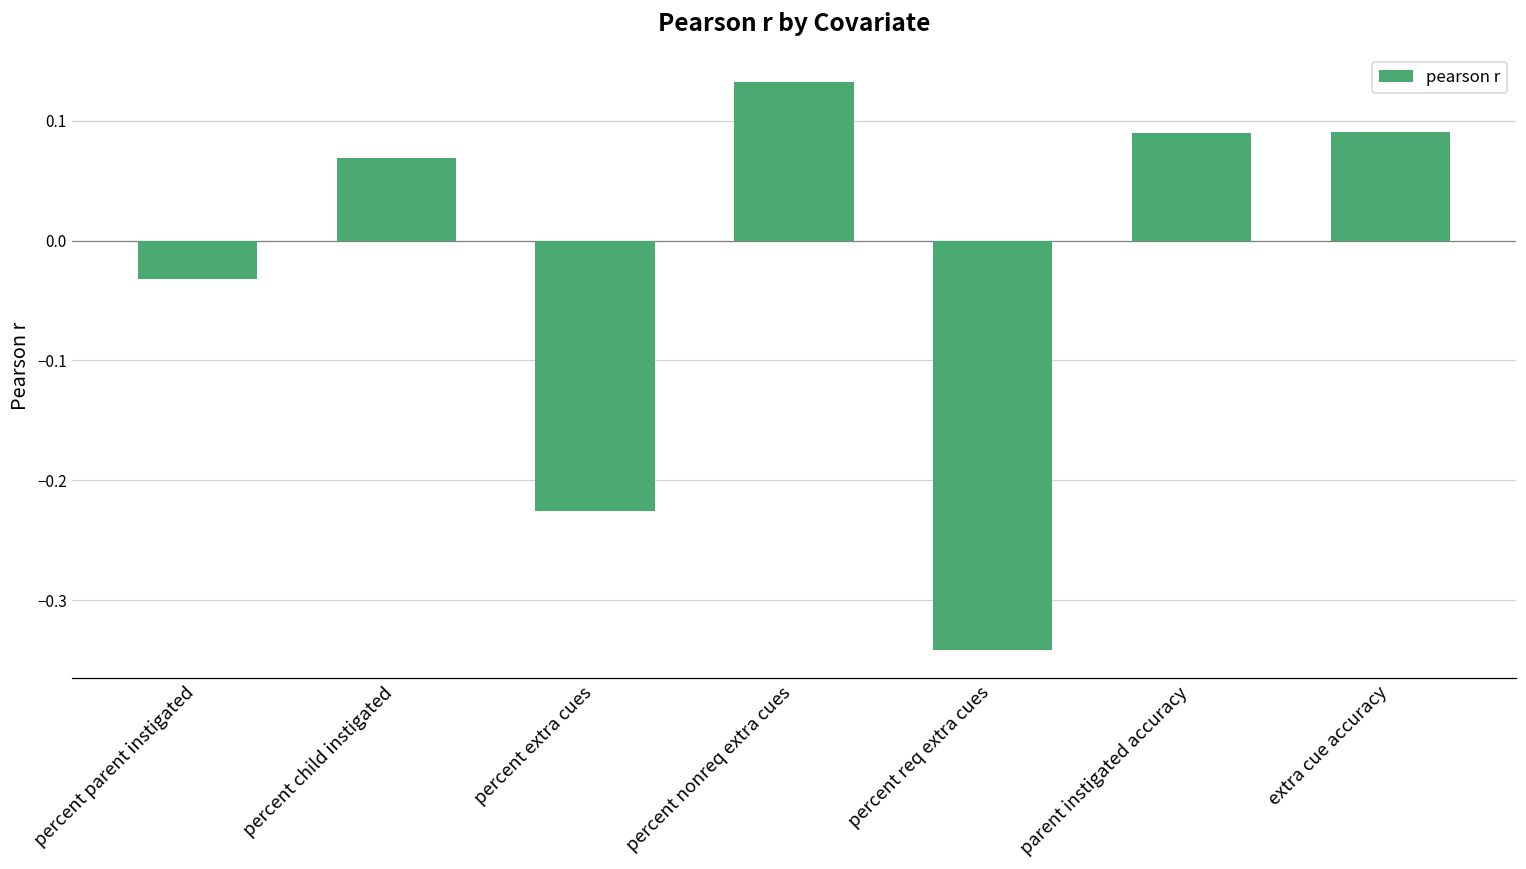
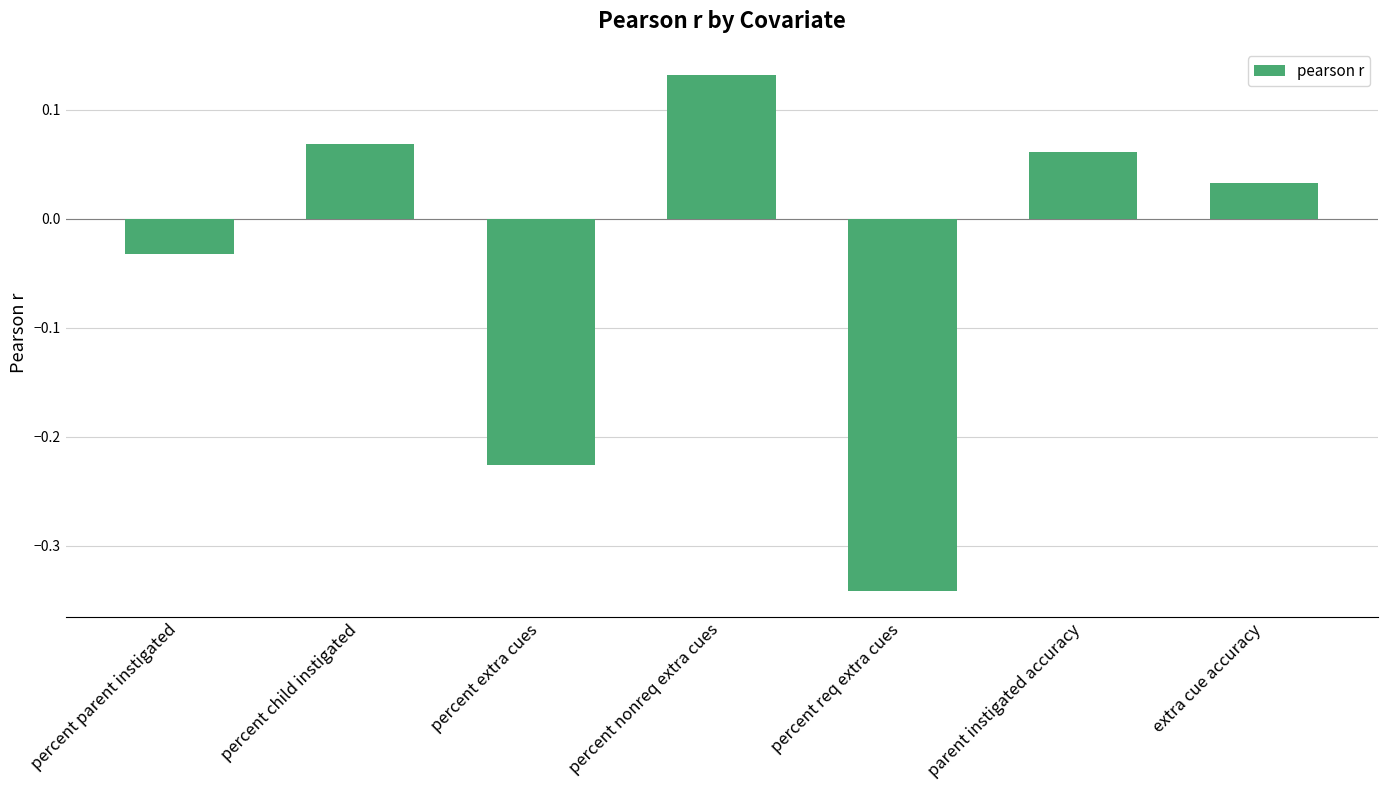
parent instigated accuracy: 0.090 -> 0.061
extra cue accuracy: 0.091 -> 0.032
